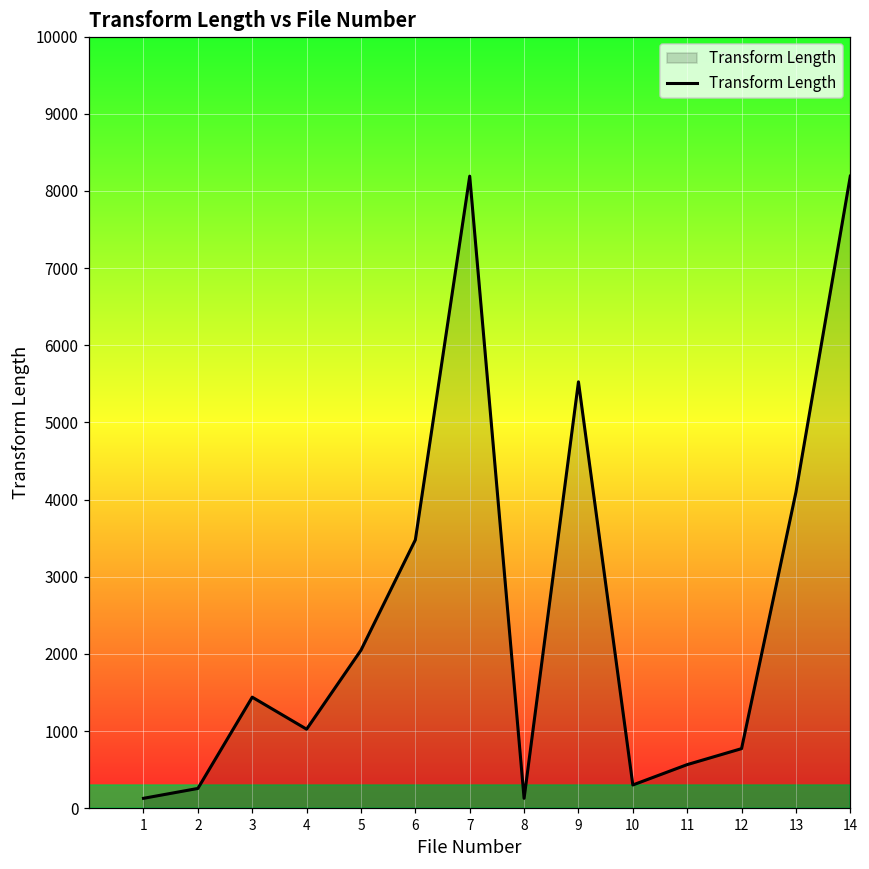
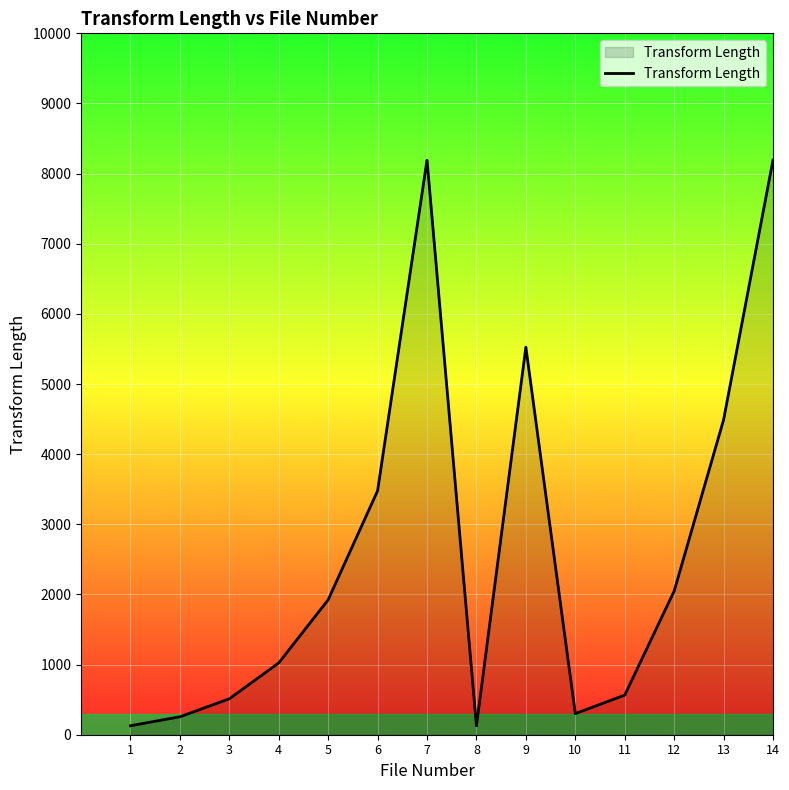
3: 1400 -> 500
5: 2000 -> 1900
12: 800 -> 2000
13: 4100 -> 4500
